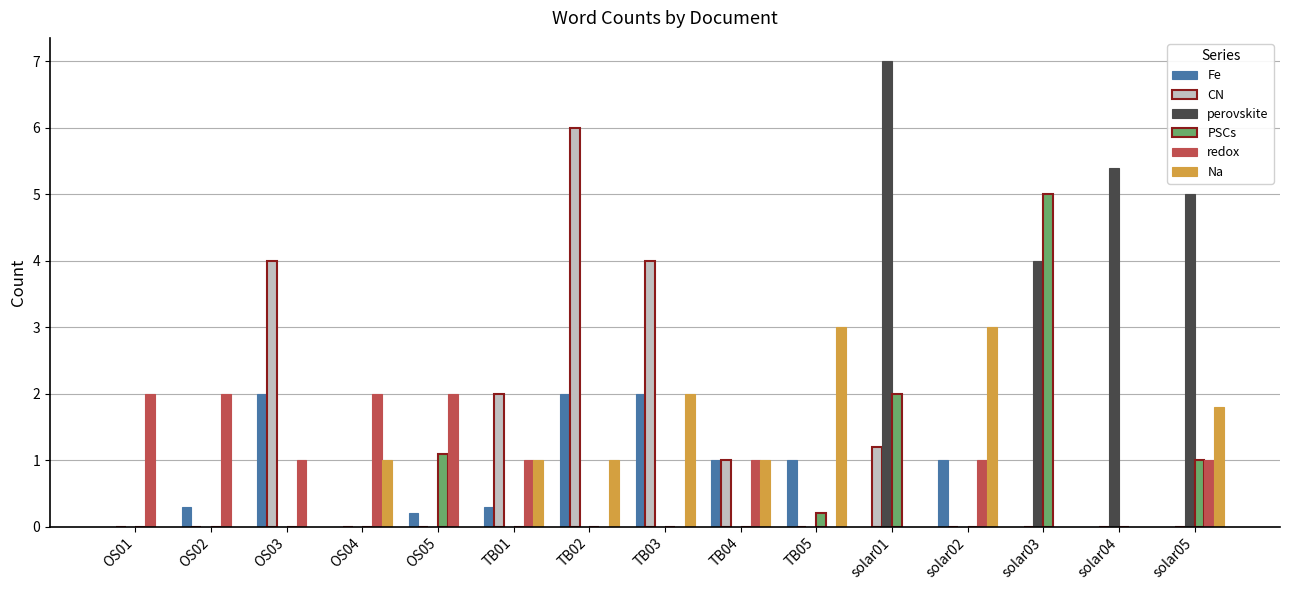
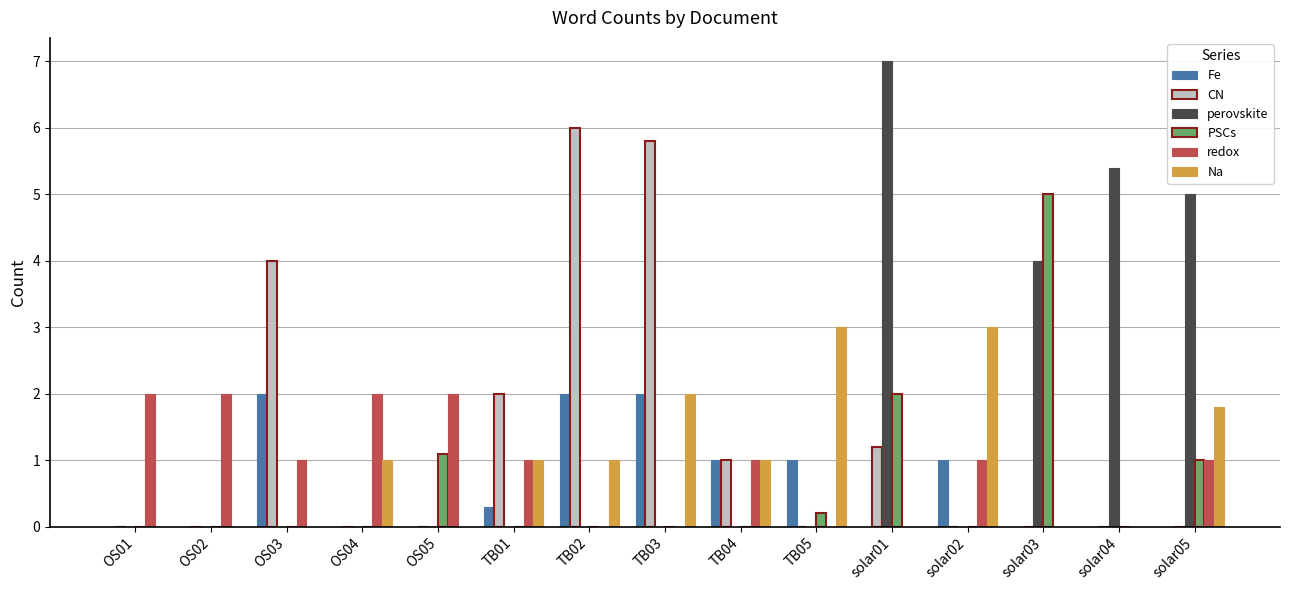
Fe, OS02: 0.3 -> 0.0
Fe, OS05: 0.2 -> 0.0
CN, TB03: 4.0 -> 5.8
